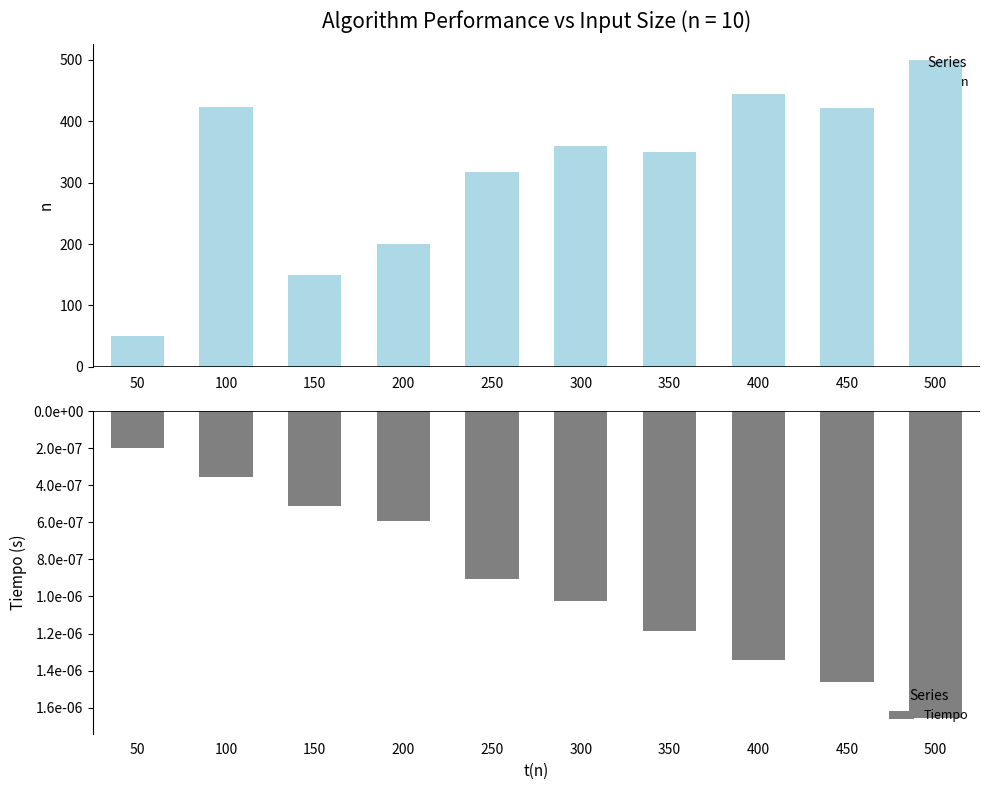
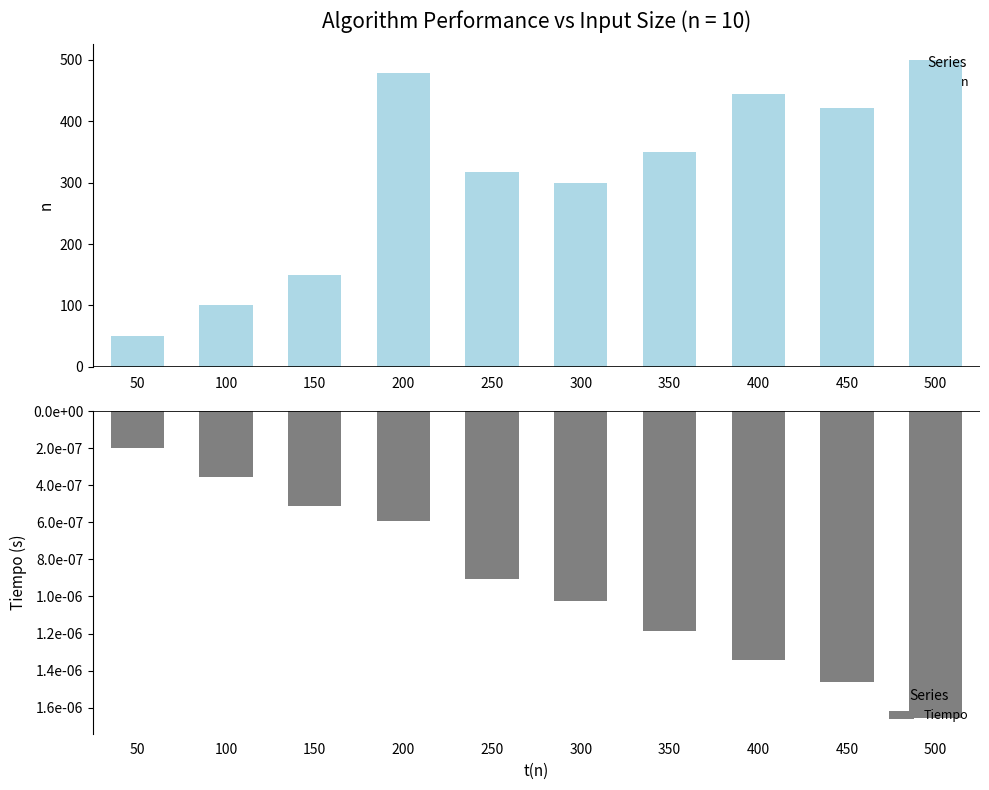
Algorithm Performance vs Input Size (n = 10), 100: 420 -> 100
Algorithm Performance vs Input Size (n = 10), 200: 200 -> 480
Algorithm Performance vs Input Size (n = 10), 300: 360 -> 300
